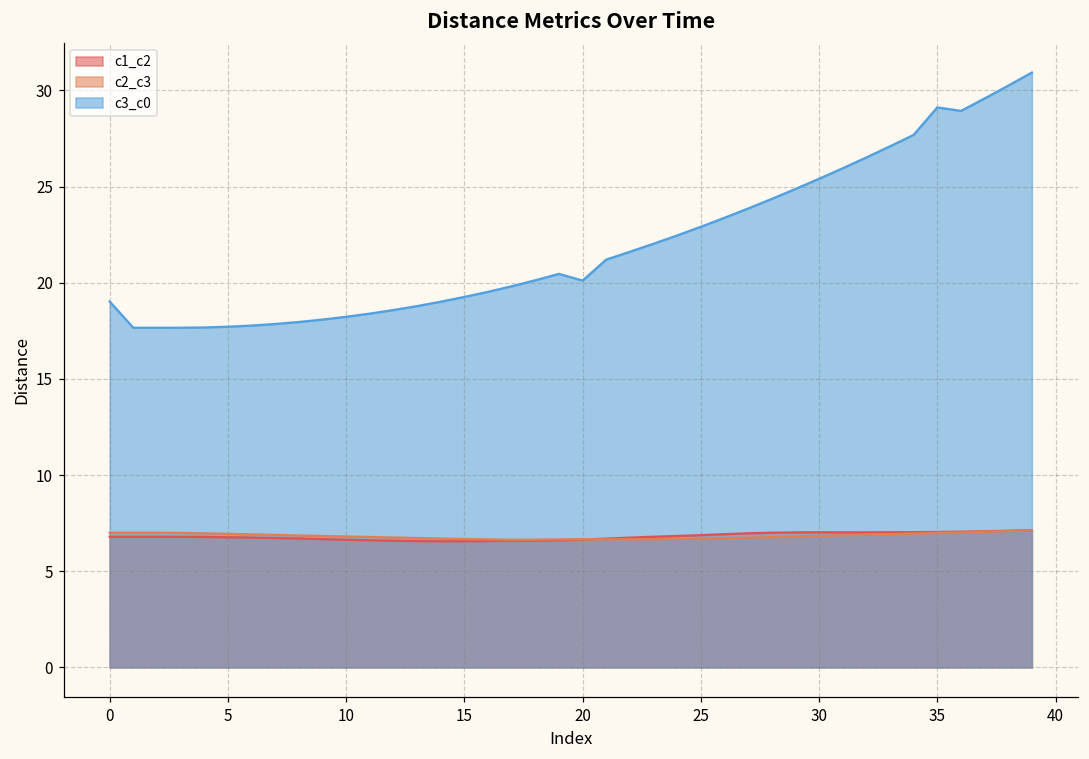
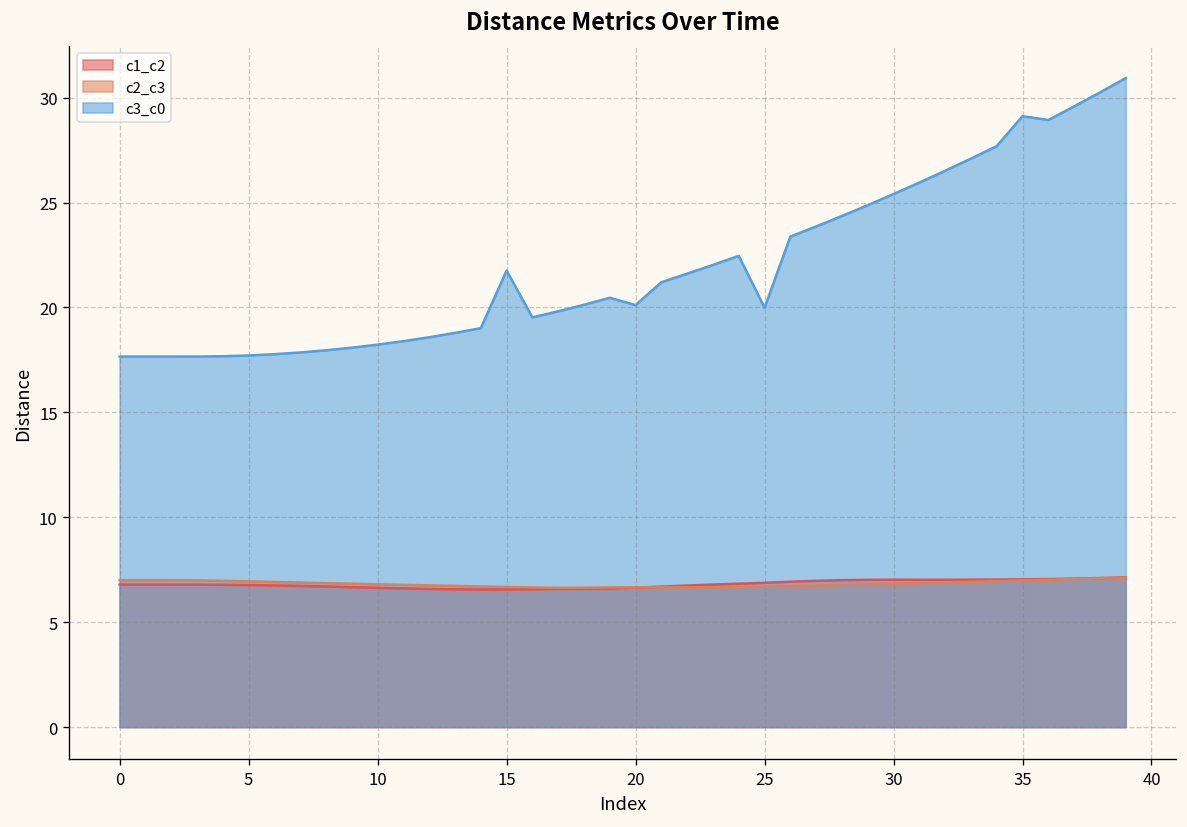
c3_c0, 0: 19.0 -> 17.7
c3_c0, 15: 19.3 -> 21.8
c3_c0, 25: 22.9 -> 20.0
